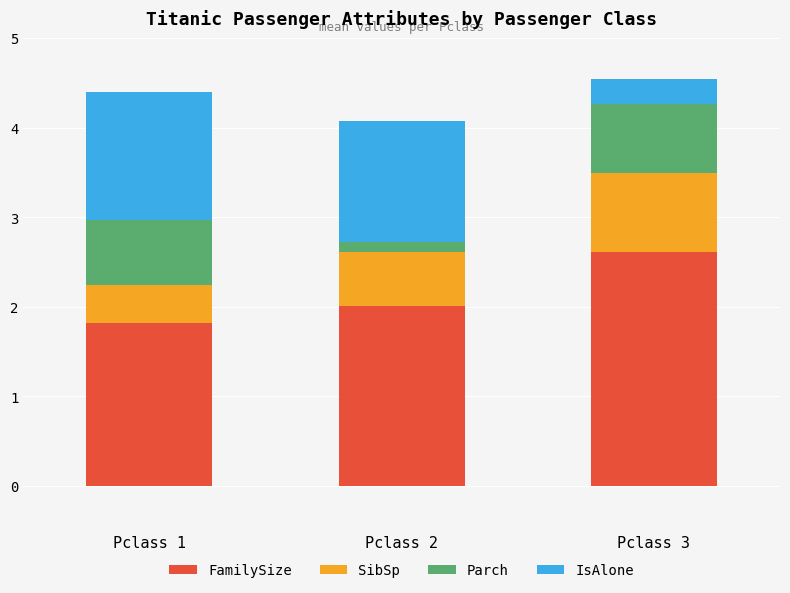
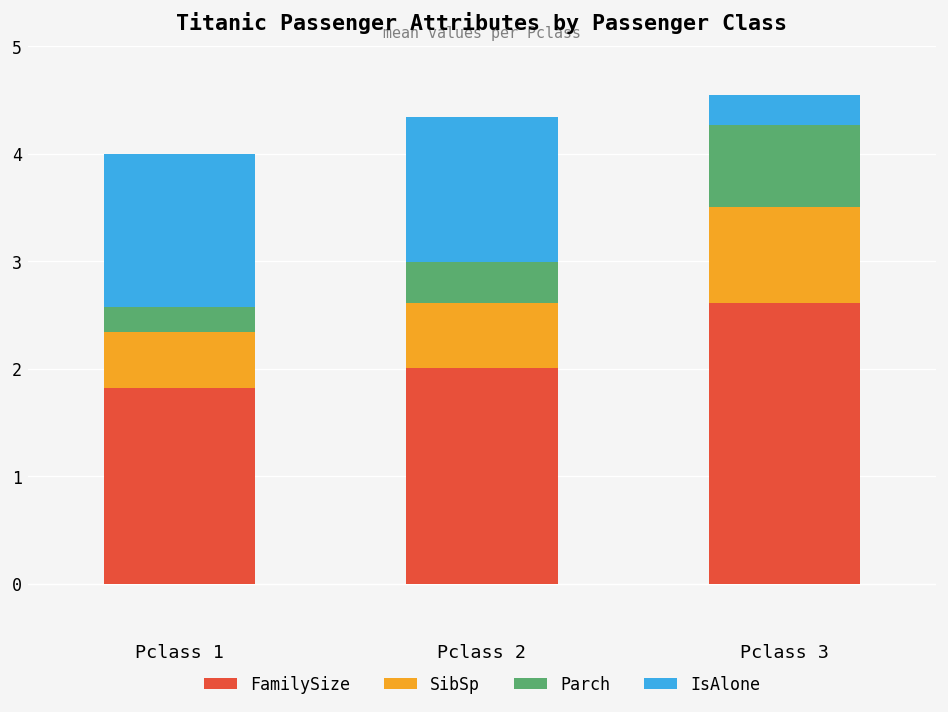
SibSp, Pclass 1: 0.4 -> 0.5
Parch, Pclass 1: 0.7 -> 0.2
Parch, Pclass 2: 0.1 -> 0.4
